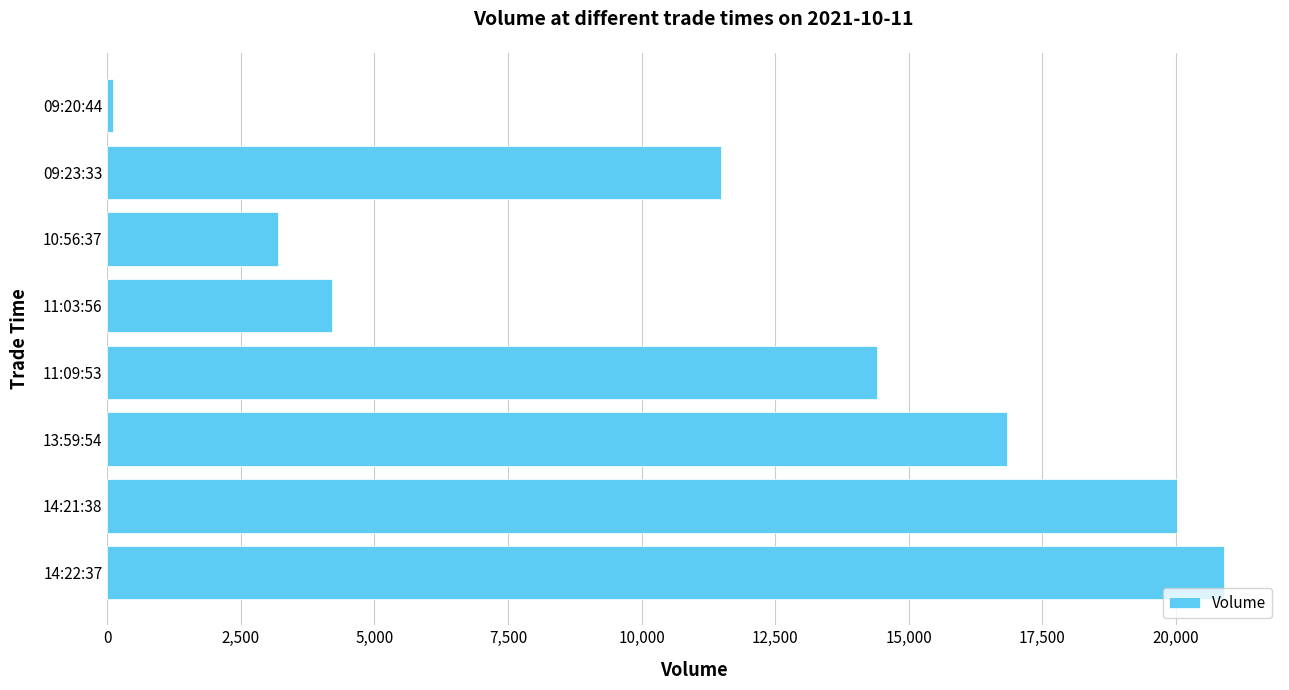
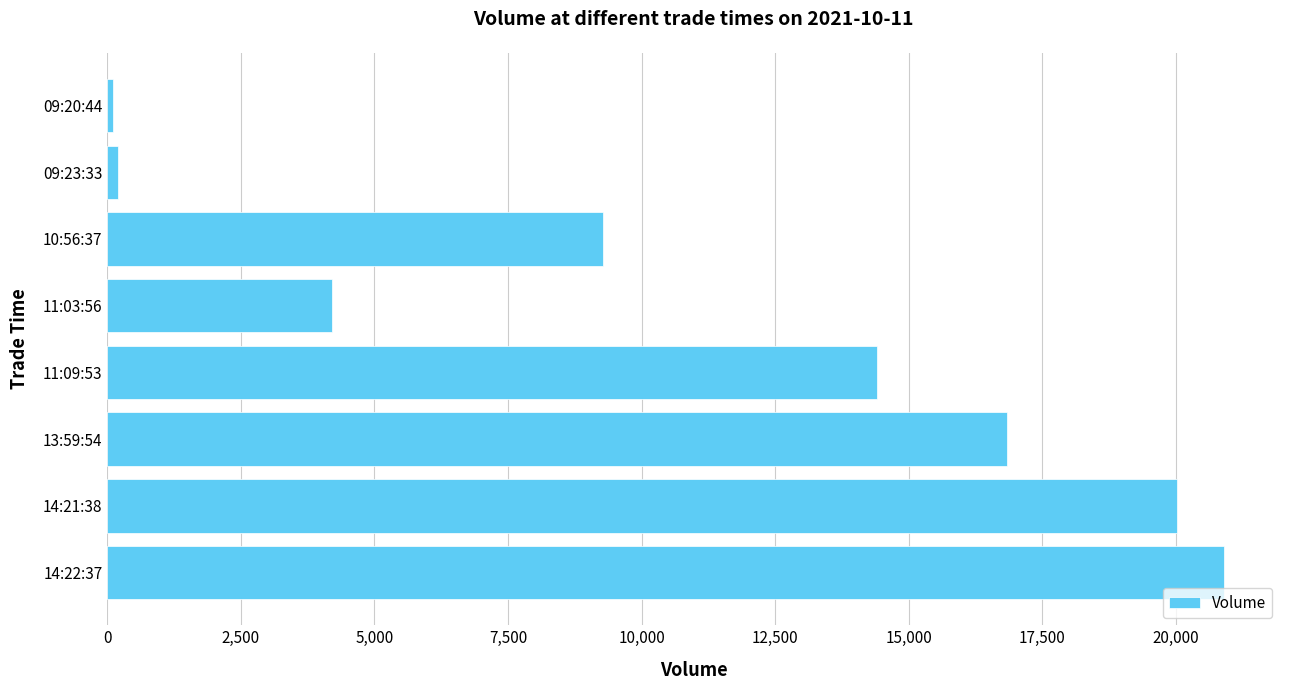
09:23:33: 11,500 -> 200
10:56:37: 3,200 -> 9,300
